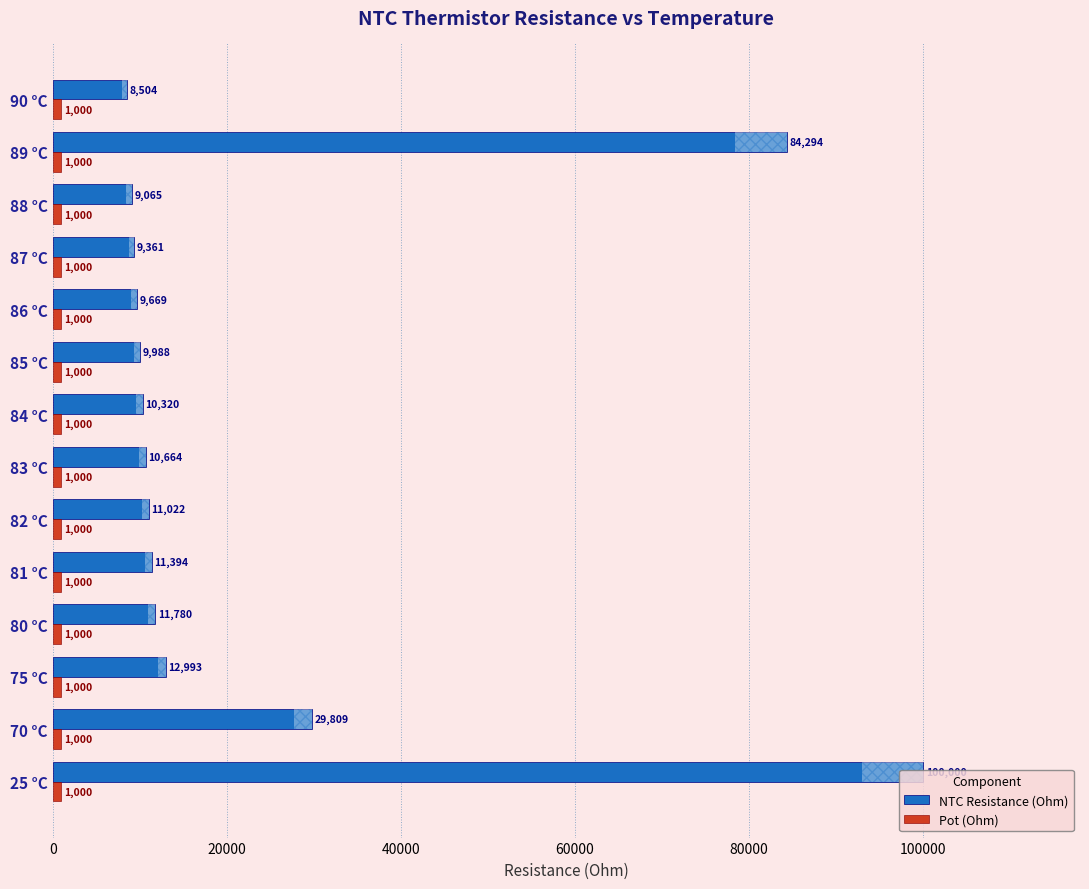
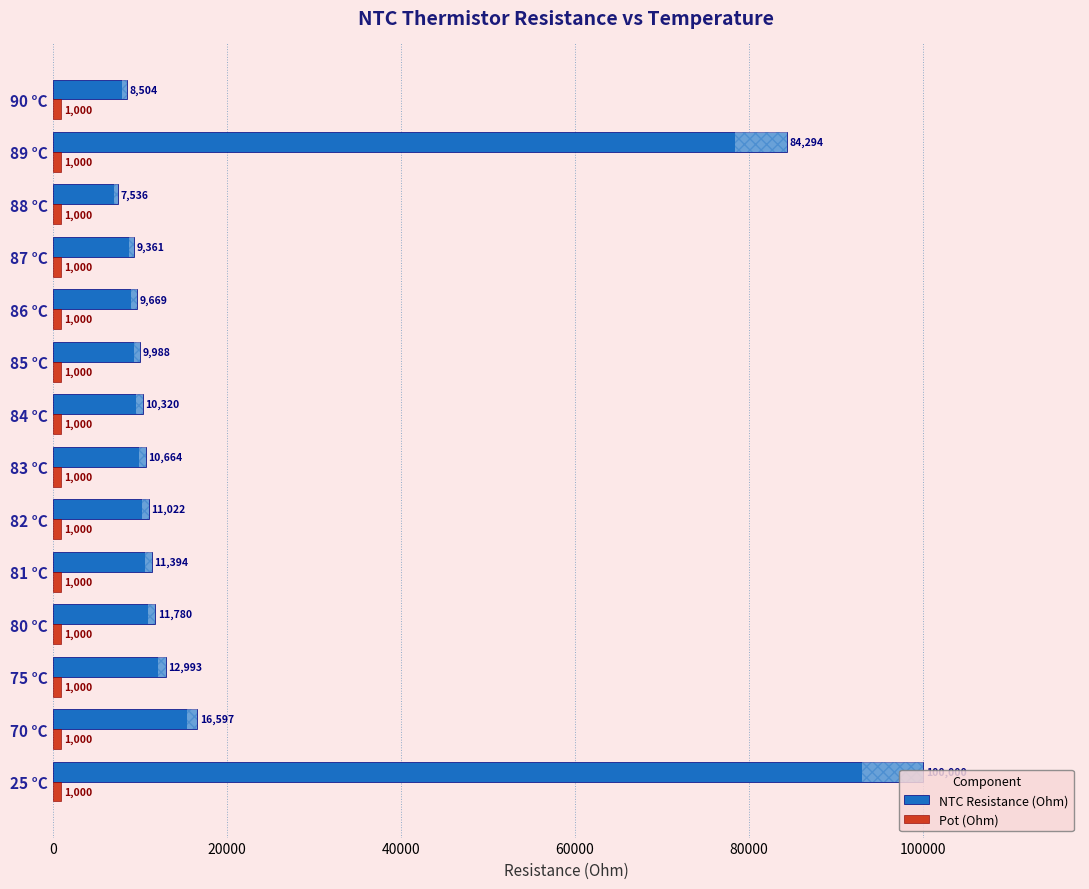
NTC Resistance (Ohm), 88 °C: 9,065 -> 7,536
NTC Resistance (Ohm), 70 °C: 29,809 -> 16,597
